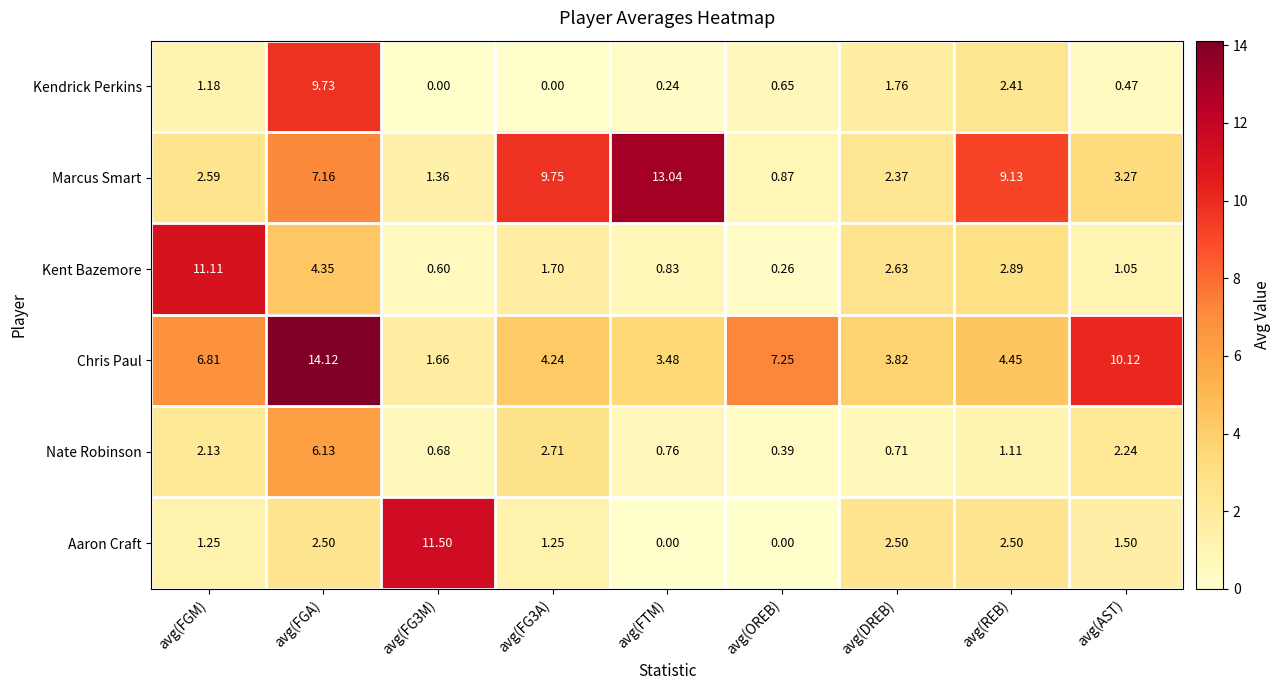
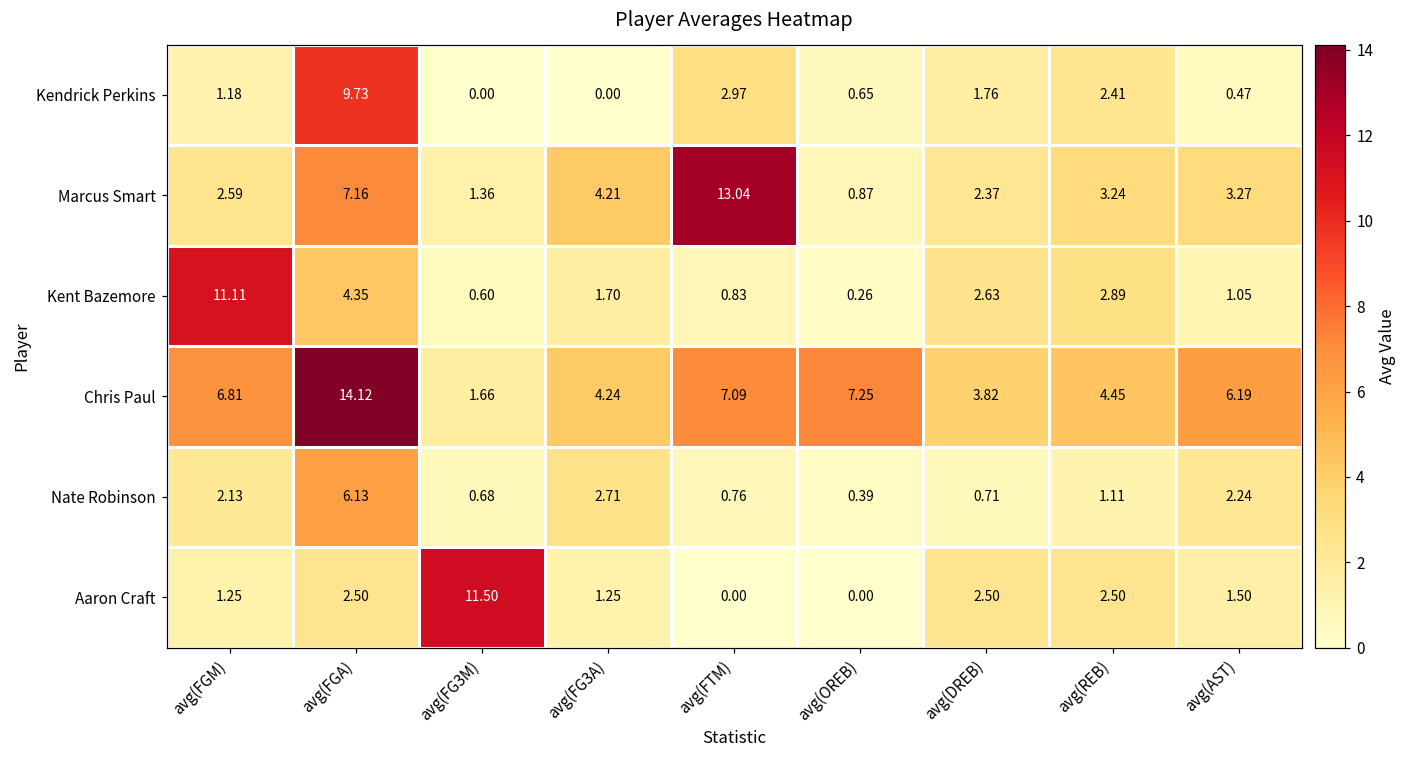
Kendrick Perkins, avg(FTM): 0.24 -> 2.97
Marcus Smart, avg(FG3A): 9.75 -> 4.21
Marcus Smart, avg(REB): 9.13 -> 3.24
Chris Paul, avg(FTM): 3.48 -> 7.09
Chris Paul, avg(AST): 10.12 -> 6.19
